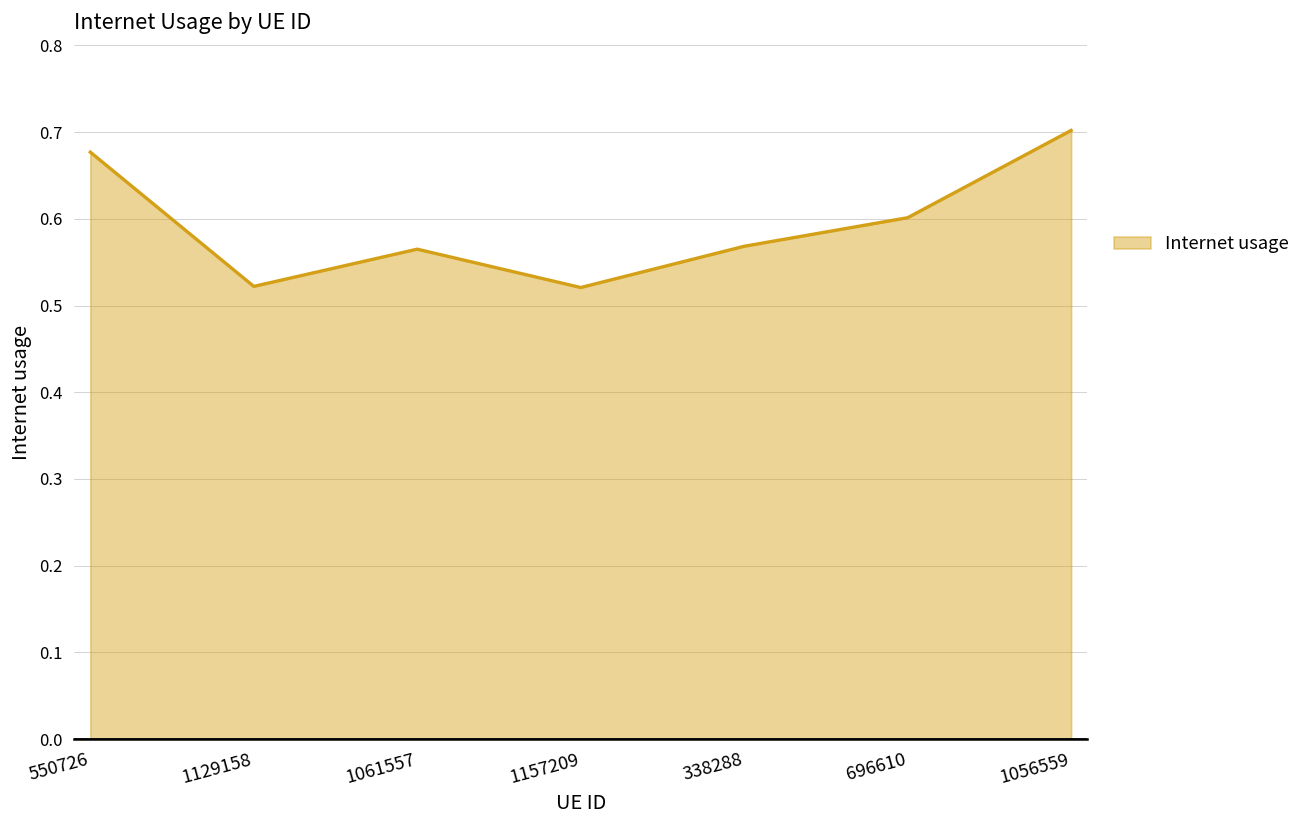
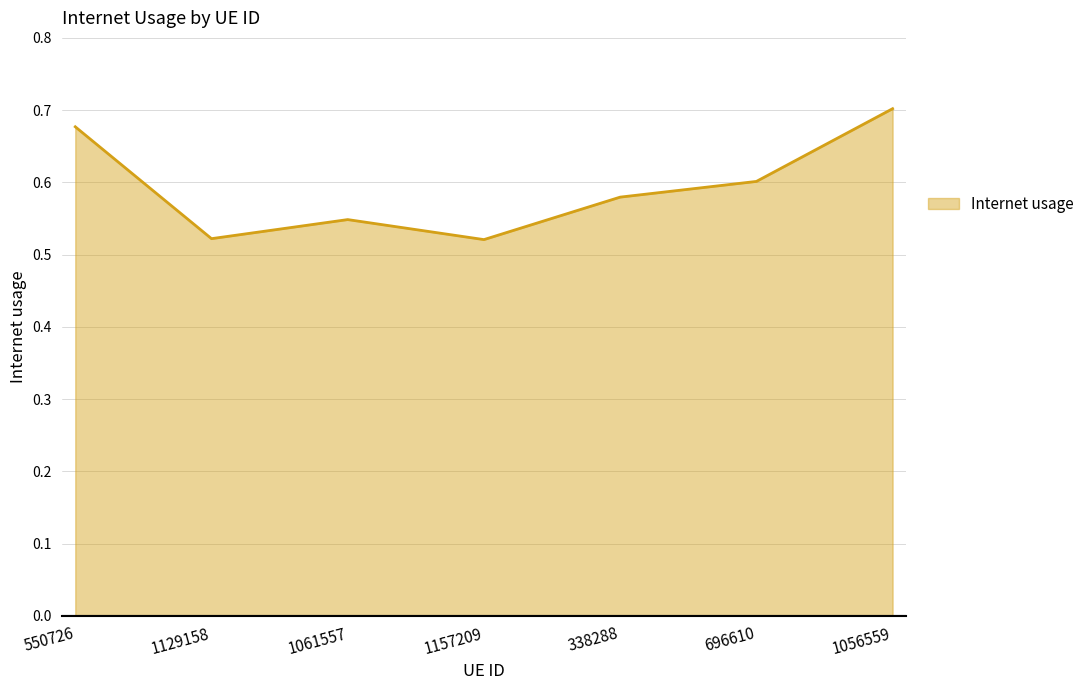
1061557: 0.57 -> 0.55
338288: 0.57 -> 0.58
